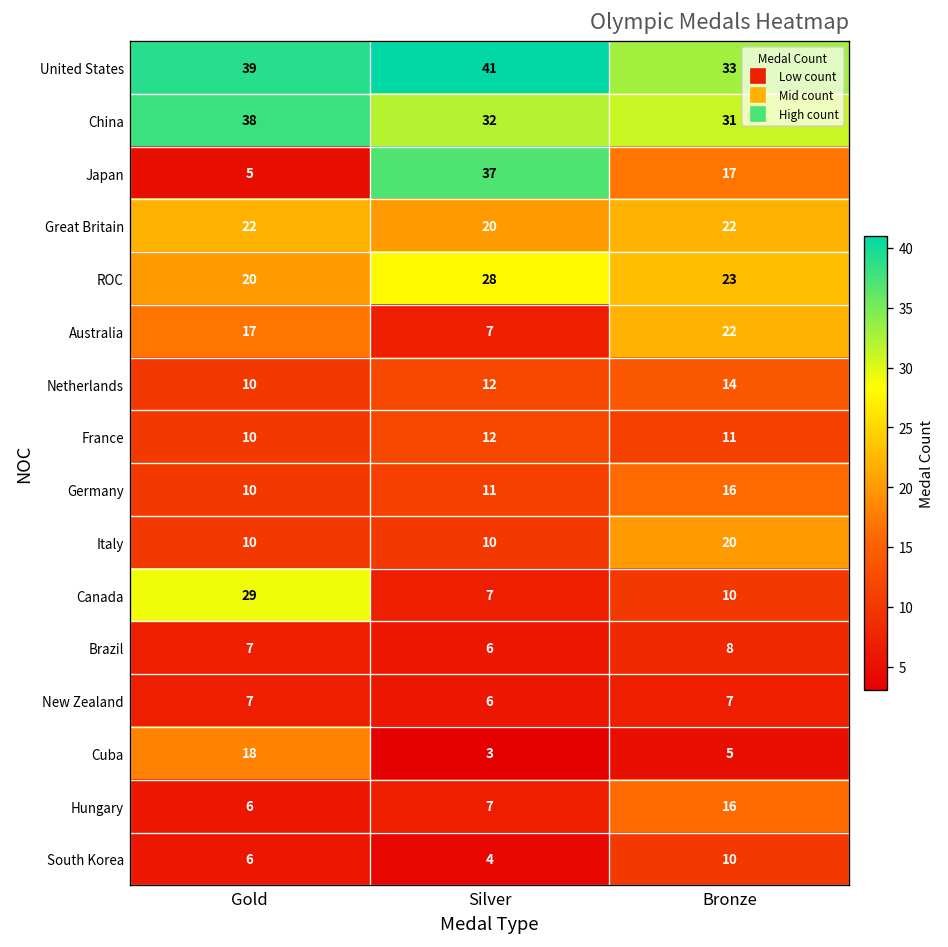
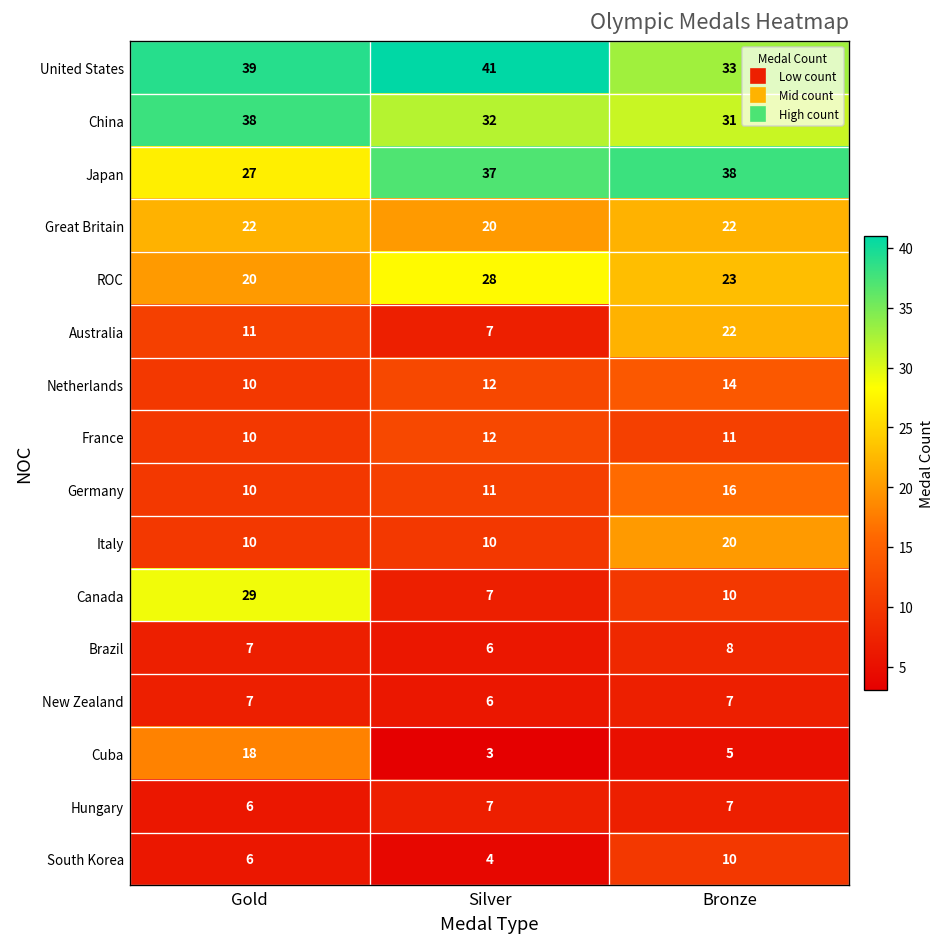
Japan, Gold: 5 -> 27
Japan, Bronze: 17 -> 38
Australia, Gold: 17 -> 11
Hungary, Bronze: 16 -> 7
